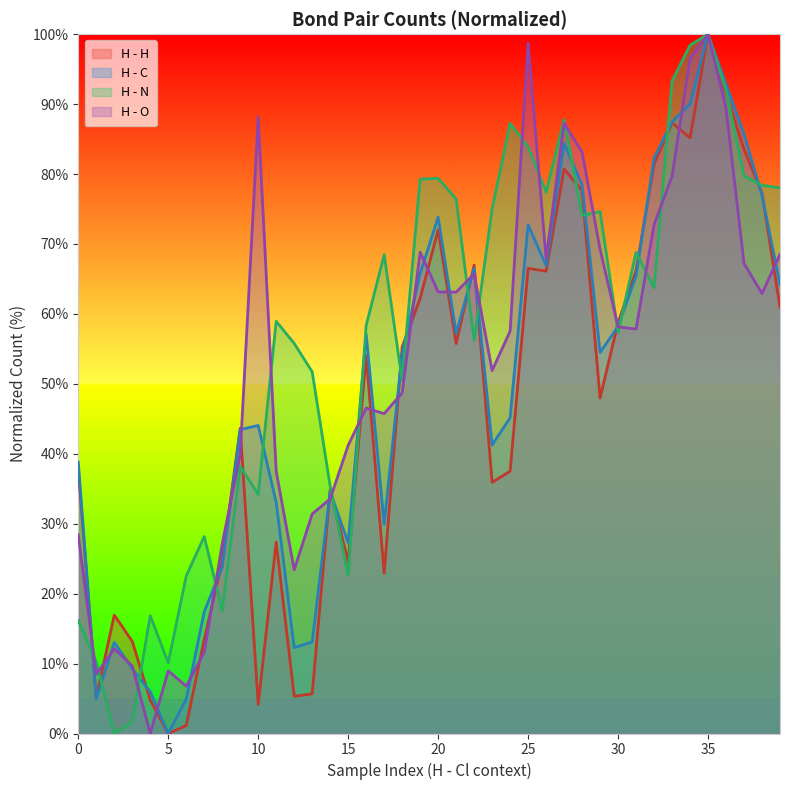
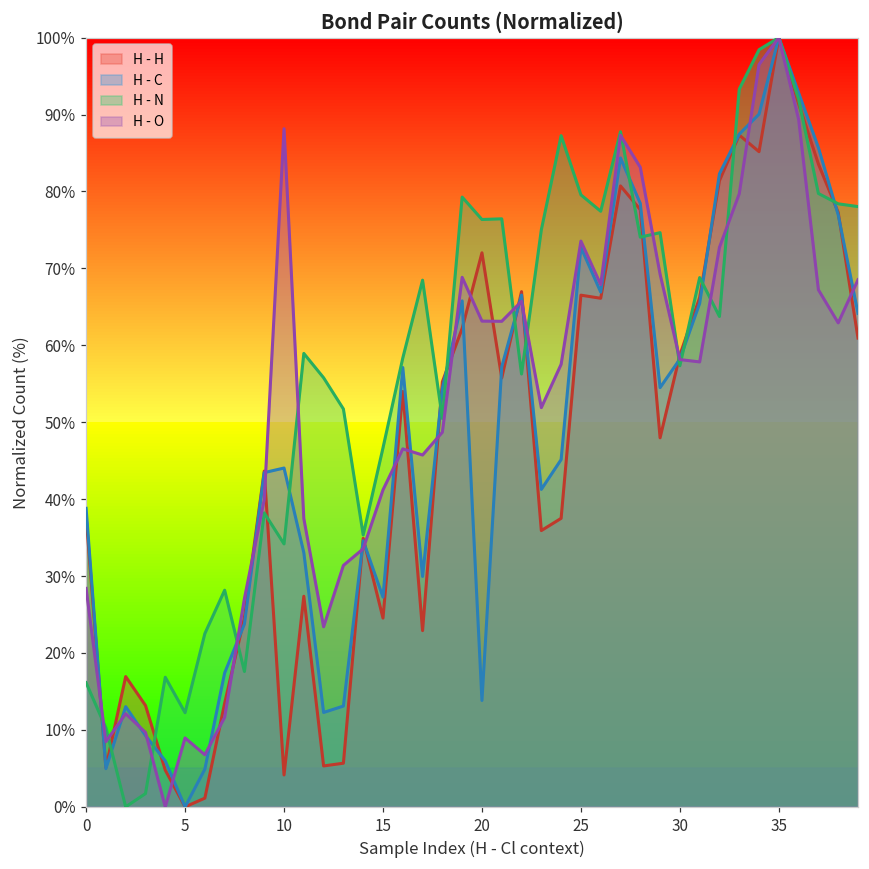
H - N, 5: 10% -> 12%
H - N, 15: 23% -> 47%
H - C, 20: 74% -> 14%
H - N, 20: 79% -> 76%
H - N, 25: 84% -> 80%
H - O, 25: 99% -> 74%
